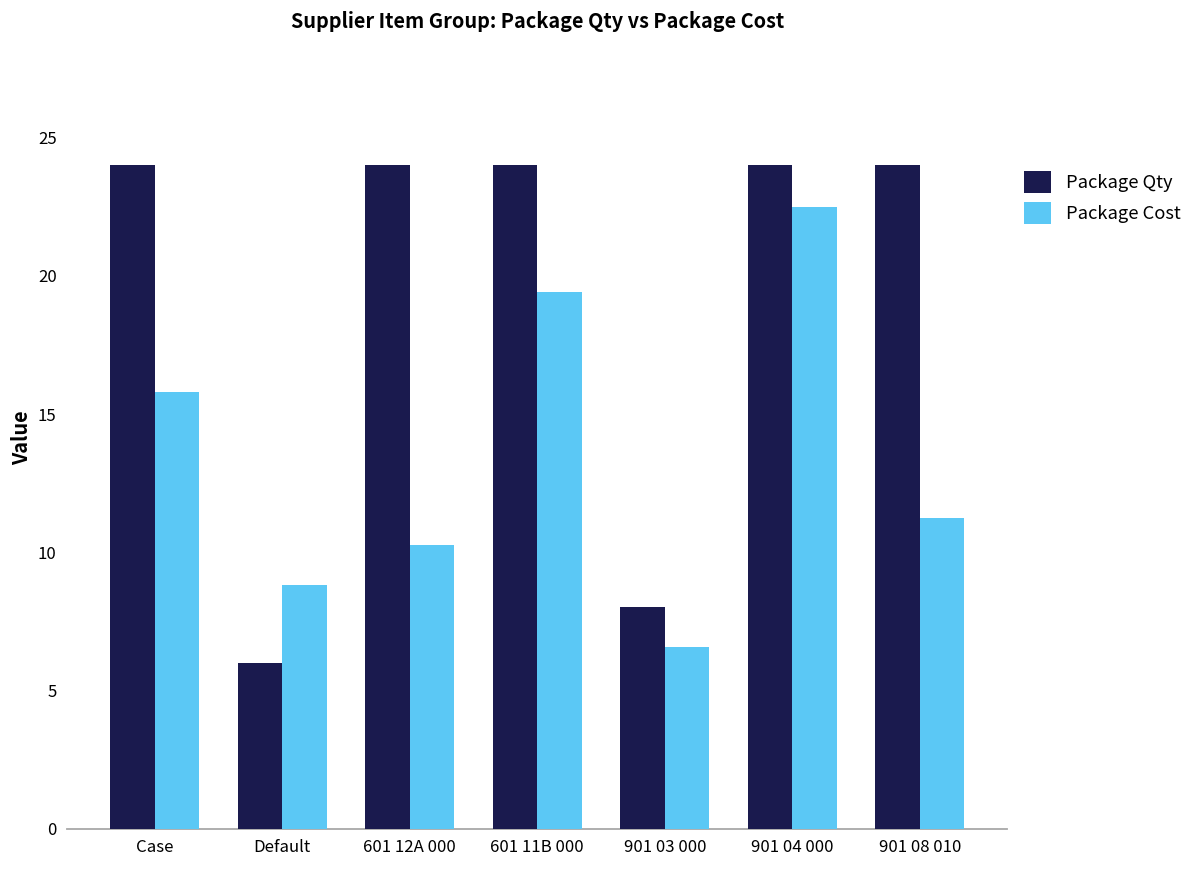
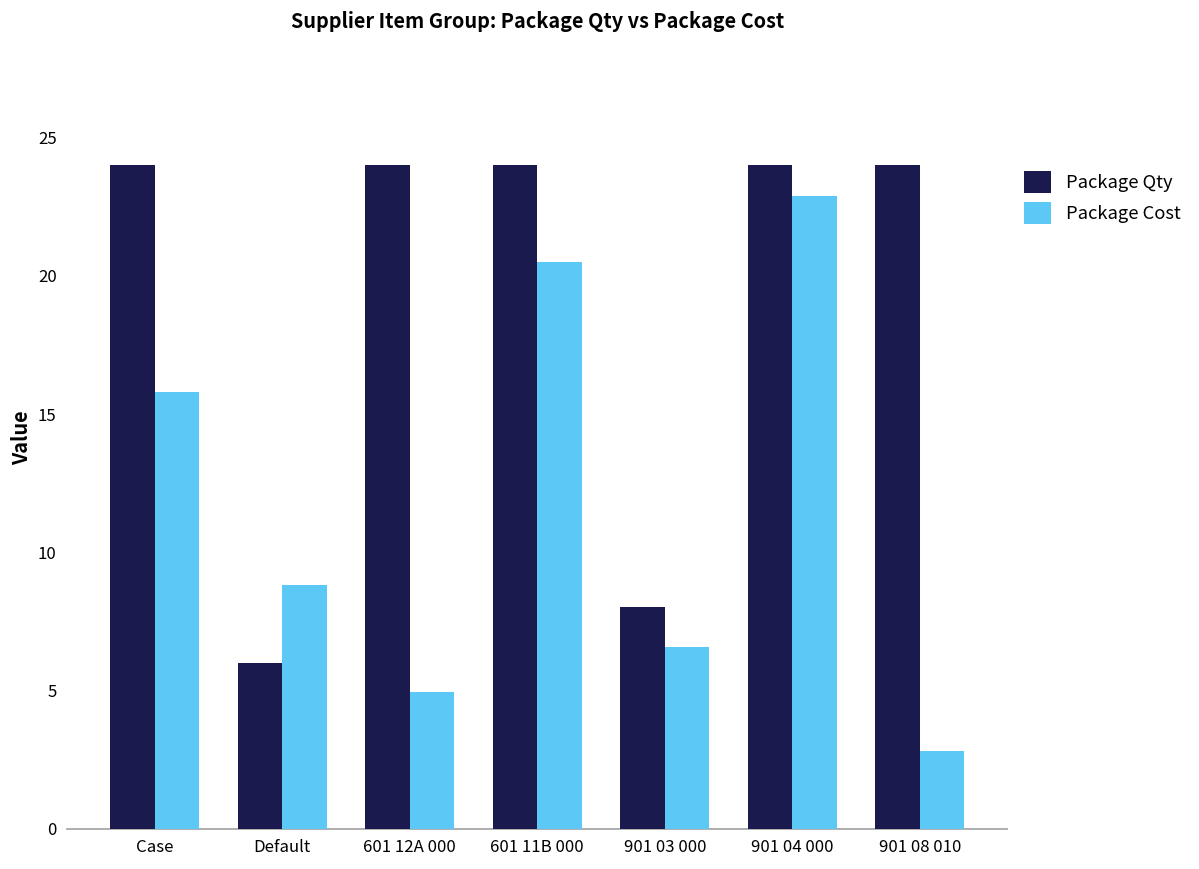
Package Cost, 601 12A 000: 10.3 -> 5.0
Package Cost, 601 11B 000: 19.4 -> 20.5
Package Cost, 901 04 000: 22.5 -> 22.9
Package Cost, 901 08 010: 11.2 -> 2.8
